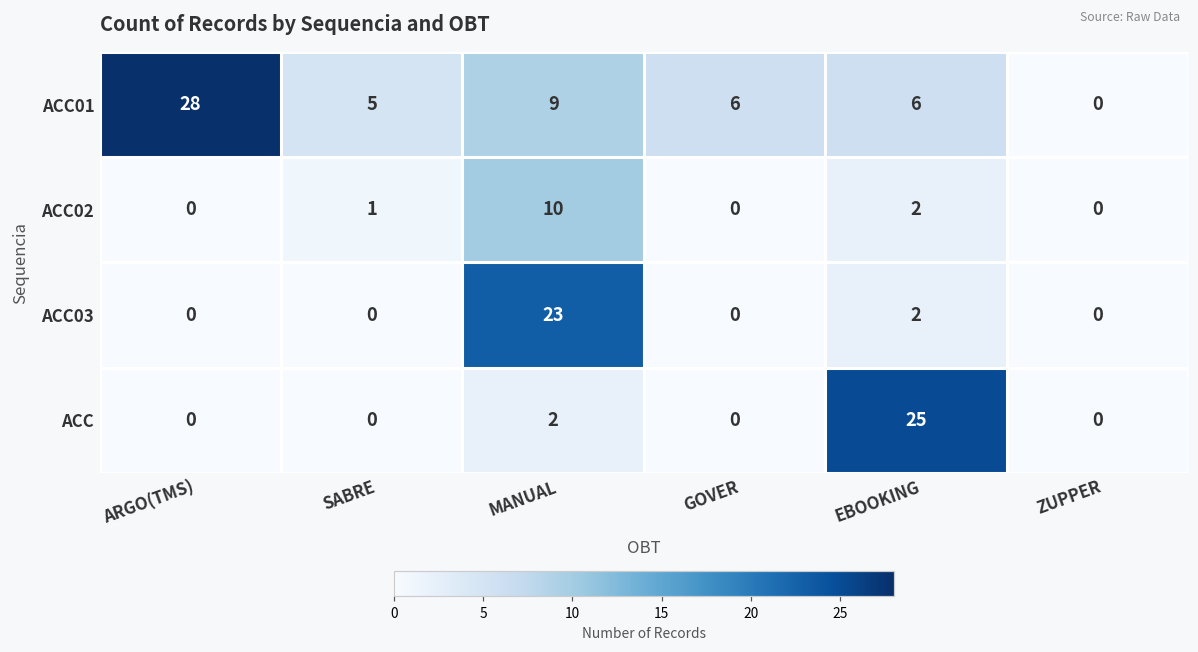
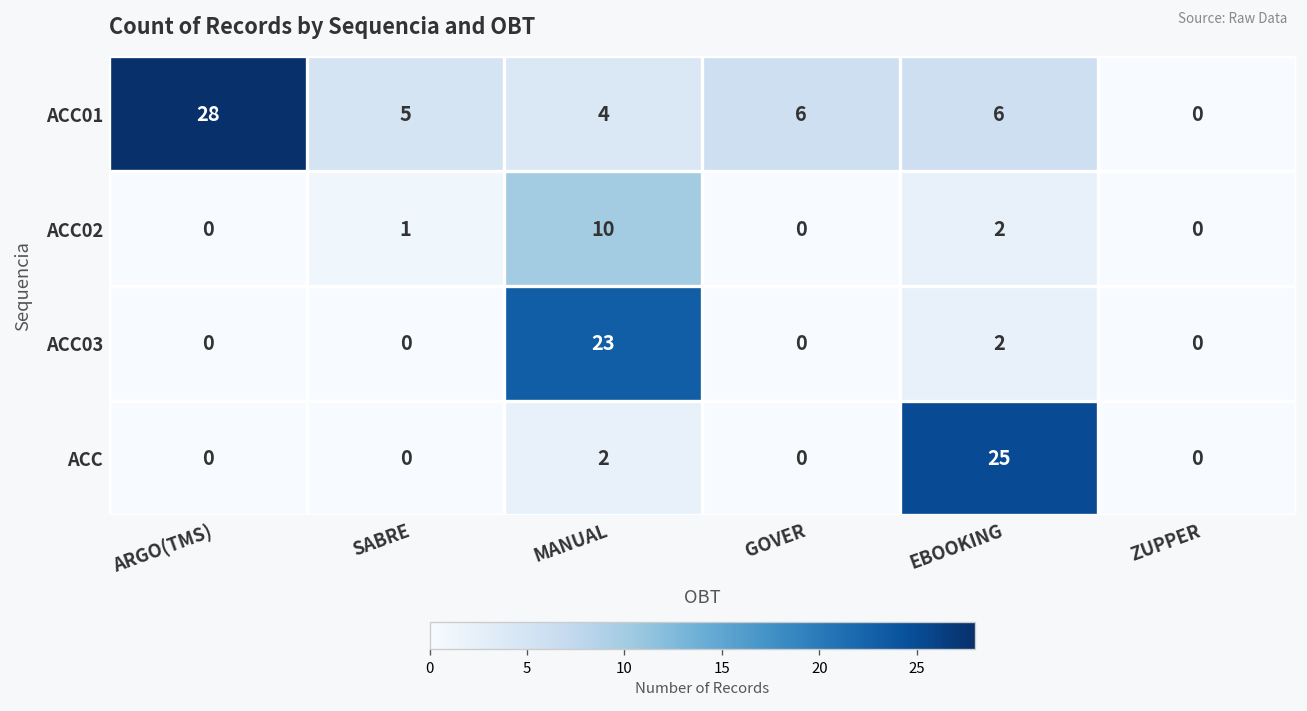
ACC01, MANUAL: 9 -> 4
